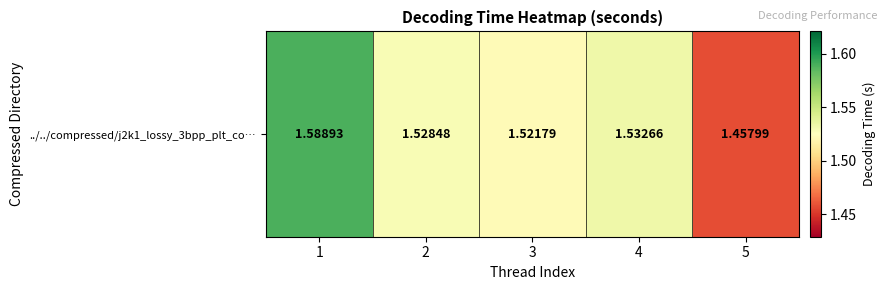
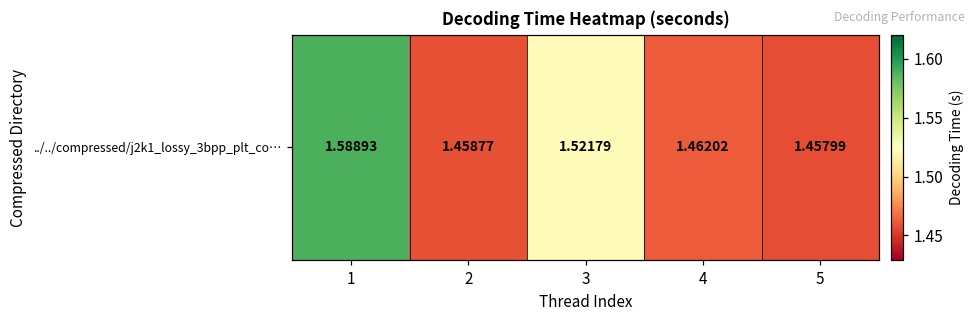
../../compressed/j2k1_lossy_3bpp_plt_co…, 2: 1.52848 -> 1.45877
../../compressed/j2k1_lossy_3bpp_plt_co…, 4: 1.53266 -> 1.46202
